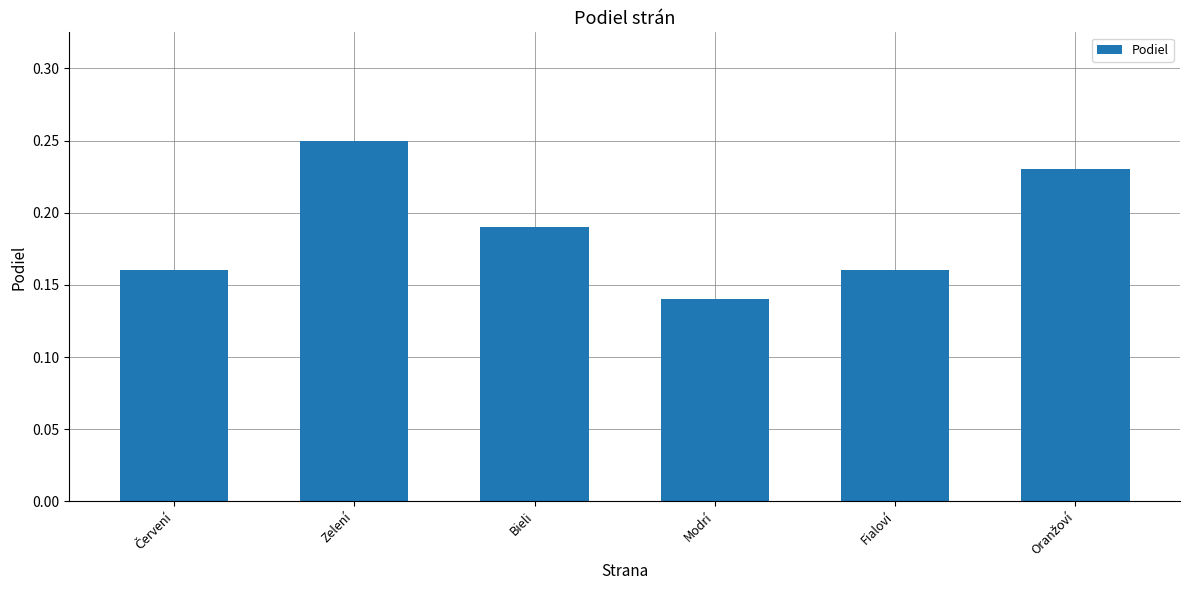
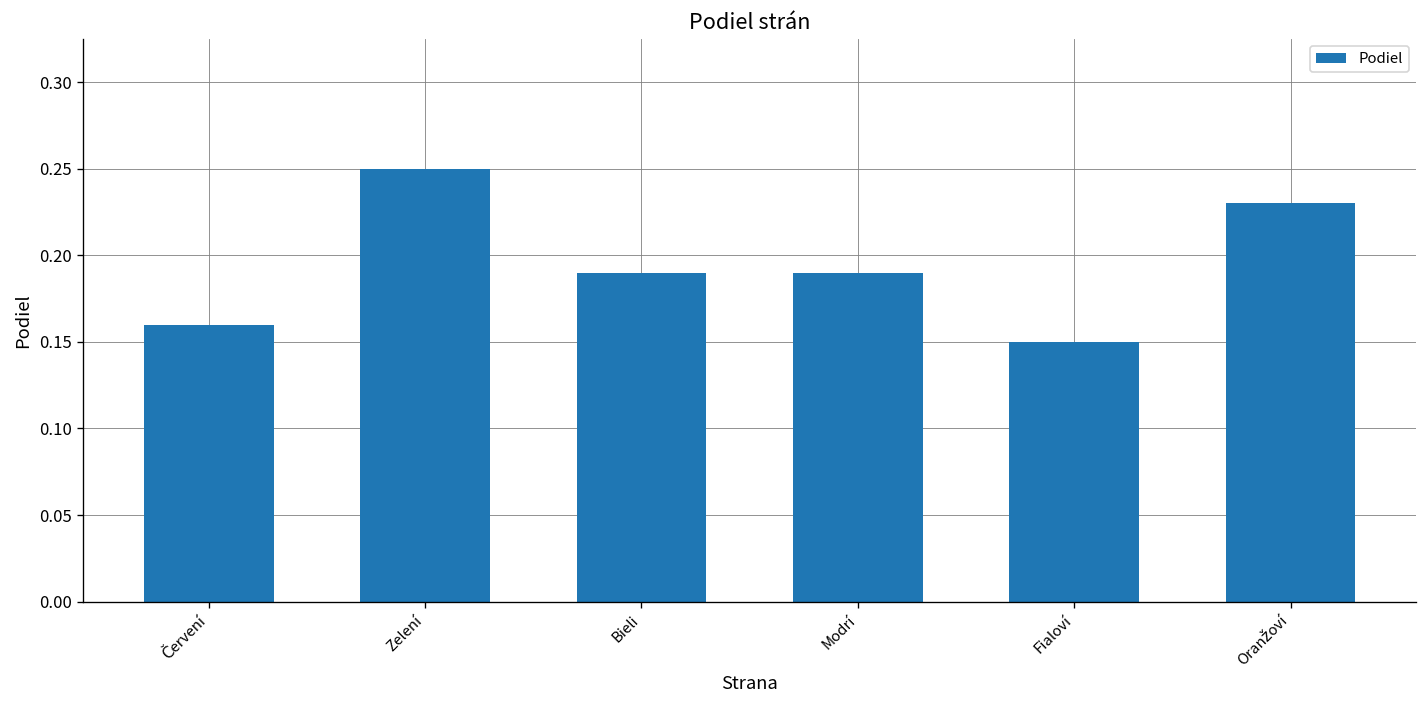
Modrí: 0.14 -> 0.19
Fialoví: 0.16 -> 0.15
